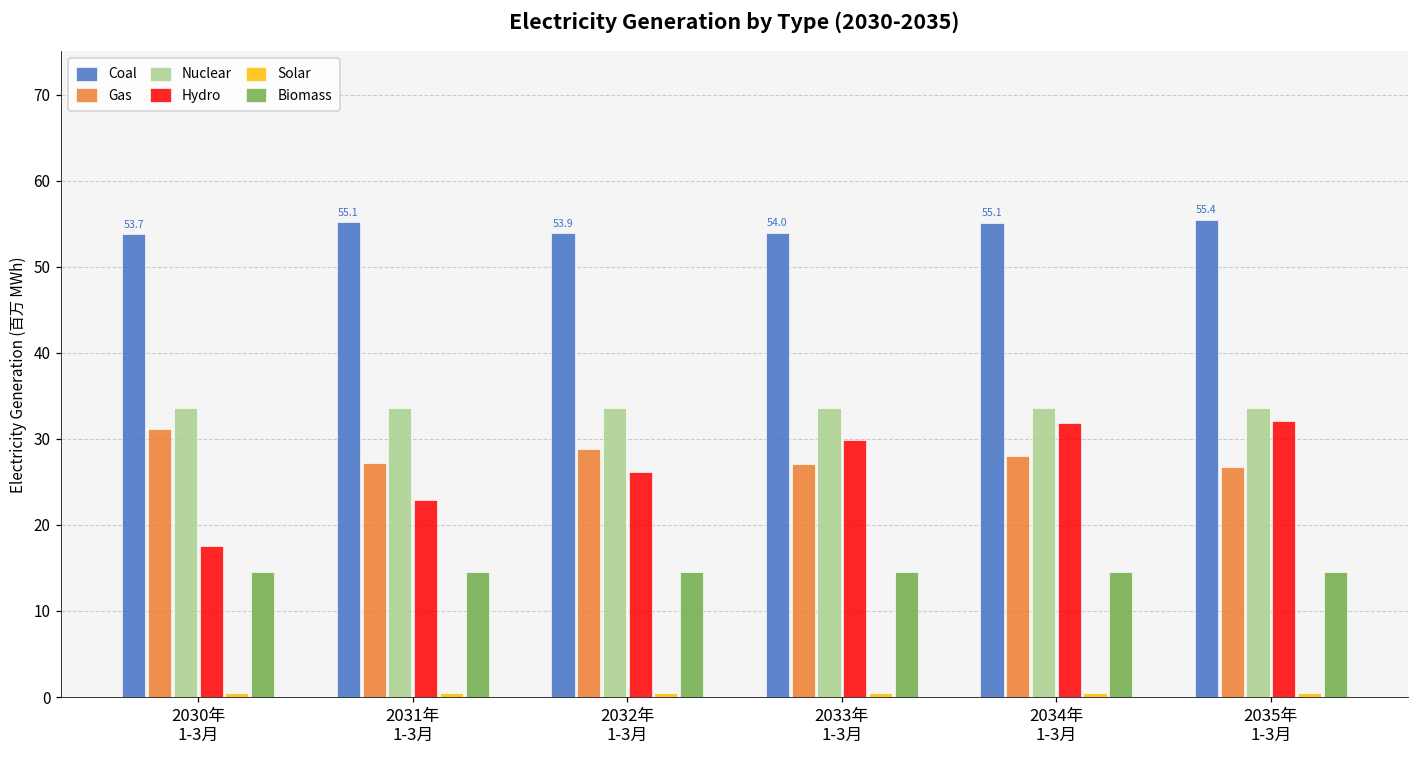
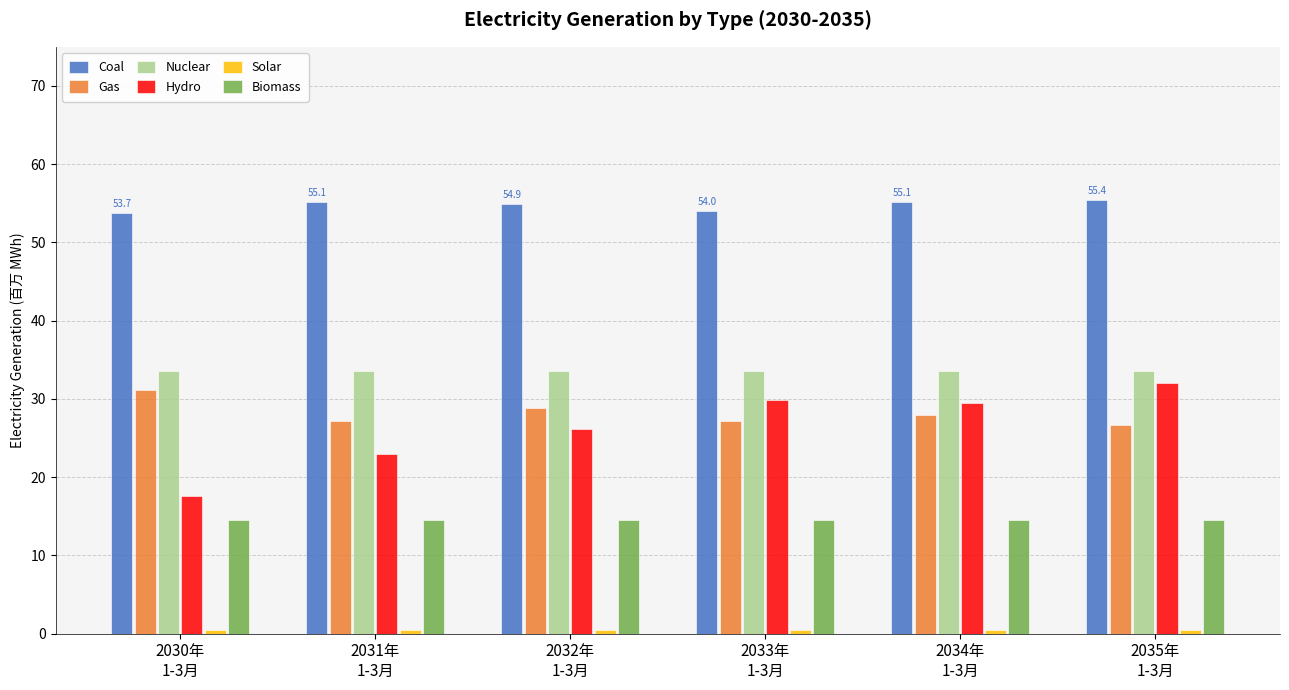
Coal, 2032年 1-3月: 53.9 -> 54.9
Hydro, 2034年 1-3月: 32 -> 29
